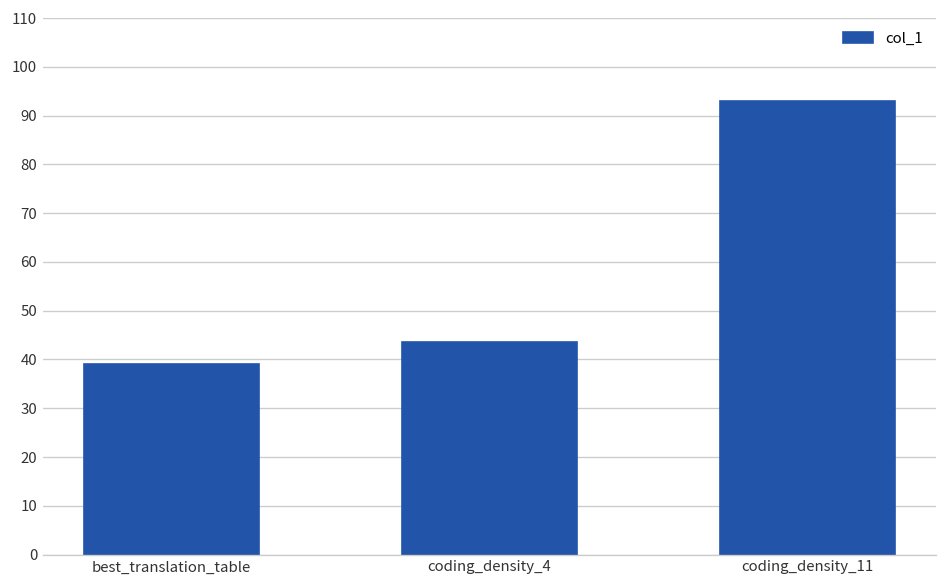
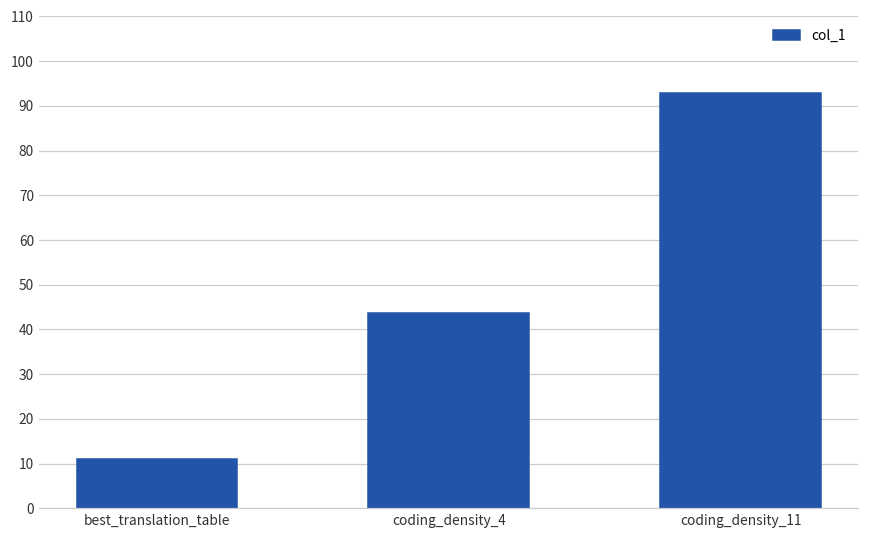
best_translation_table: 39 -> 11
